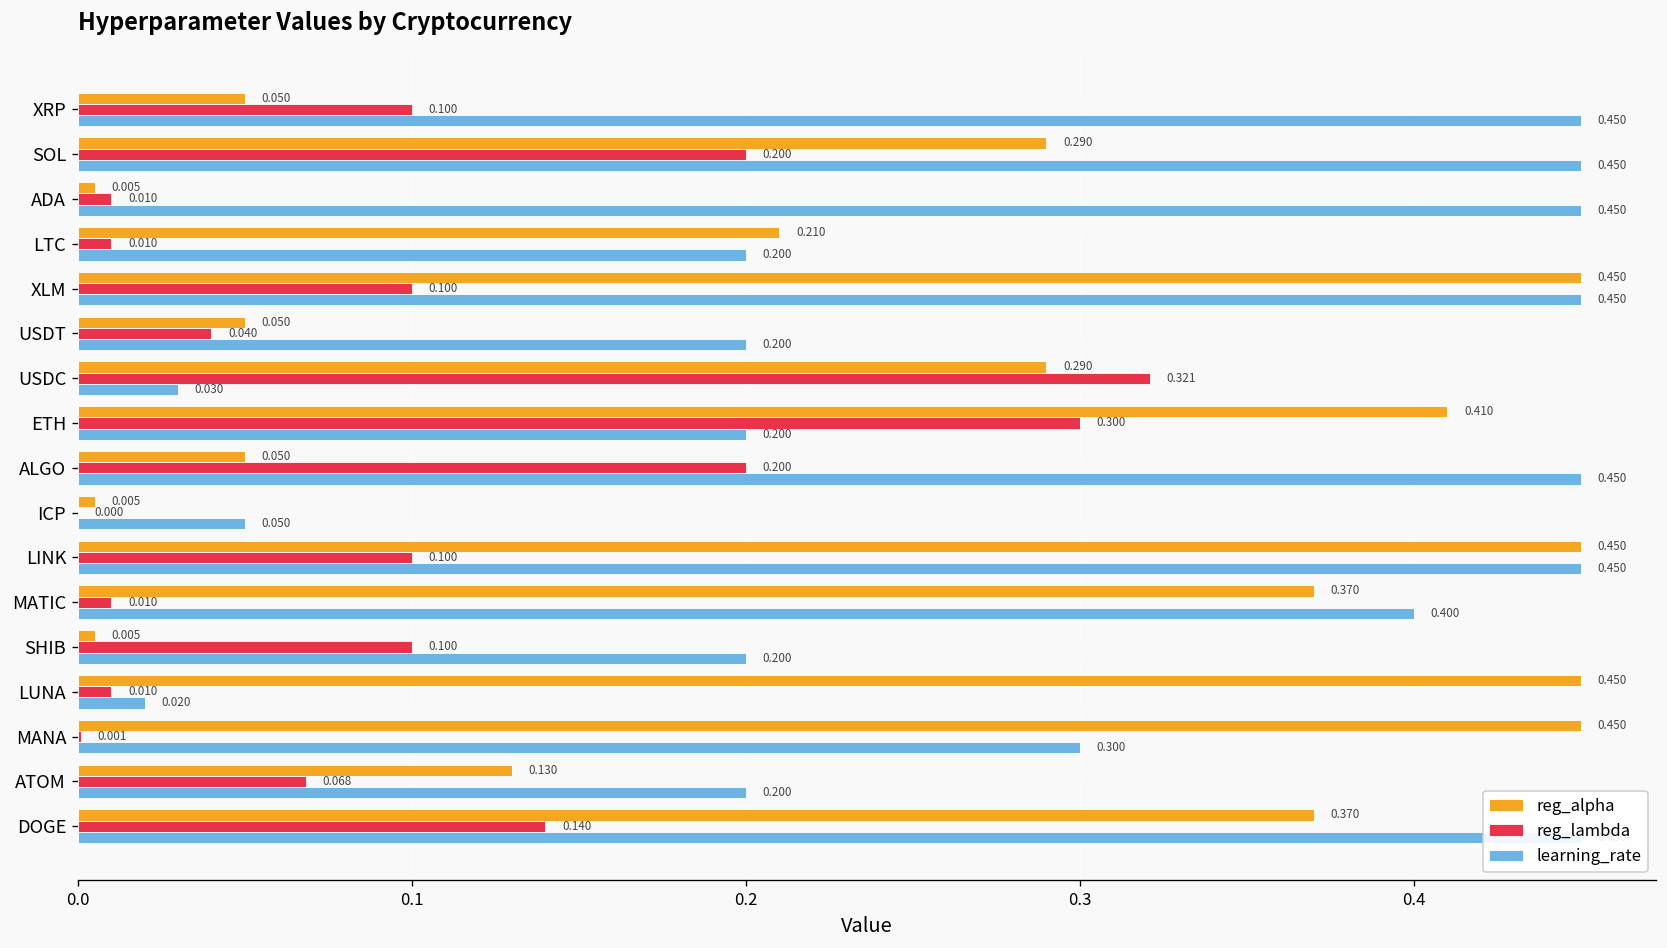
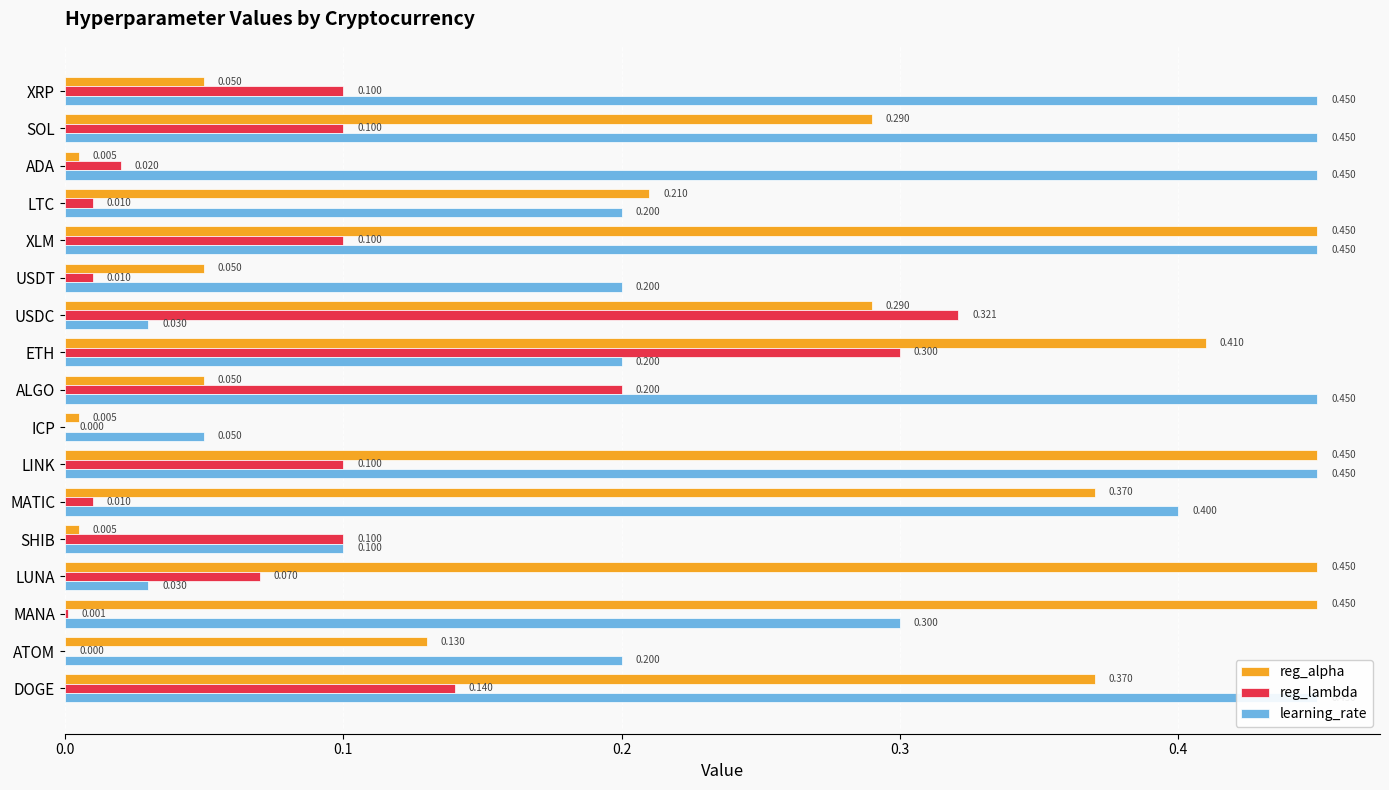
reg_lambda, SOL: 0.200 -> 0.100
reg_lambda, ADA: 0.010 -> 0.020
reg_lambda, USDT: 0.040 -> 0.010
learning_rate, SHIB: 0.200 -> 0.100
reg_lambda, LUNA: 0.010 -> 0.070
learning_rate, LUNA: 0.020 -> 0.030
reg_lambda, ATOM: 0.068 -> 0.000
